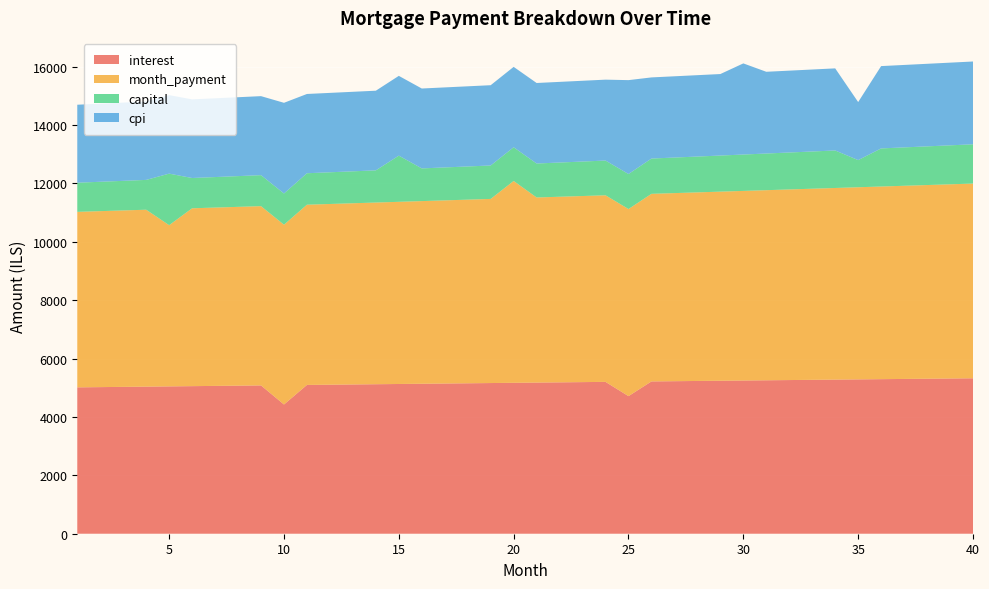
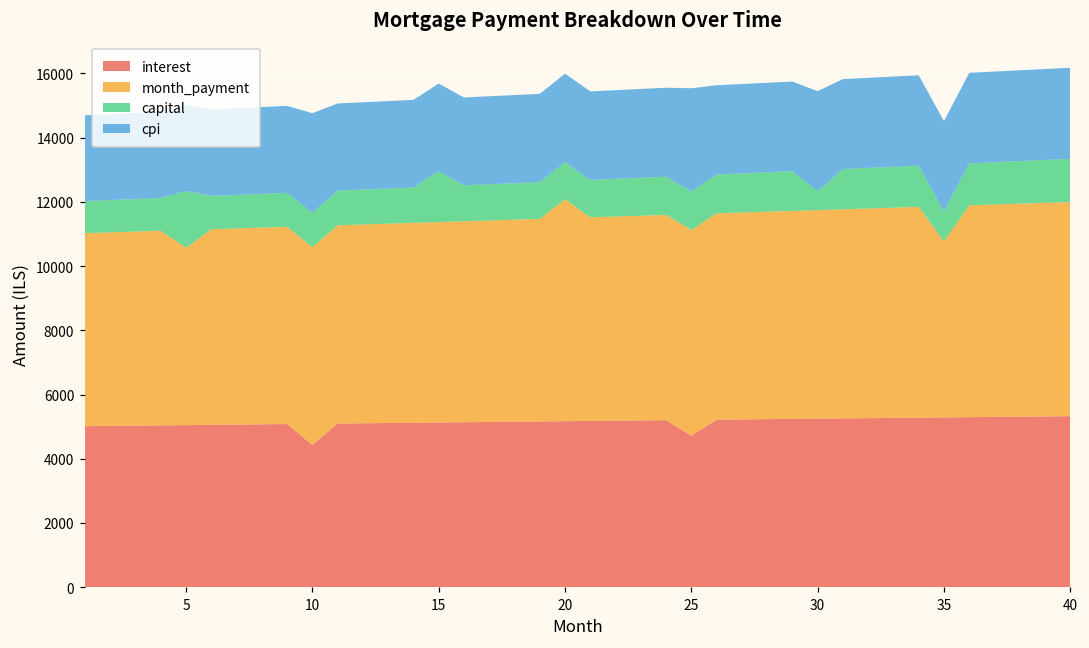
capital, 30: 1200 -> 600
month_payment, 35: 6600 -> 5500
cpi, 35: 2000 -> 2800
